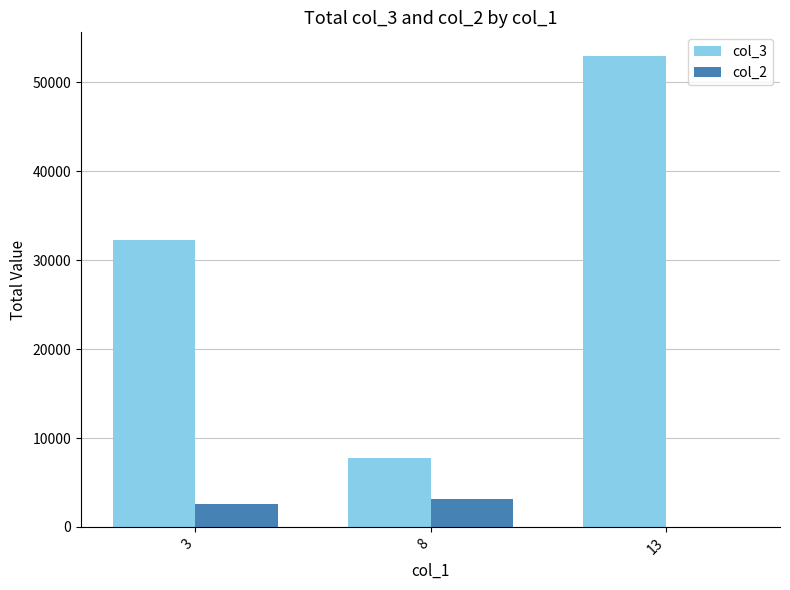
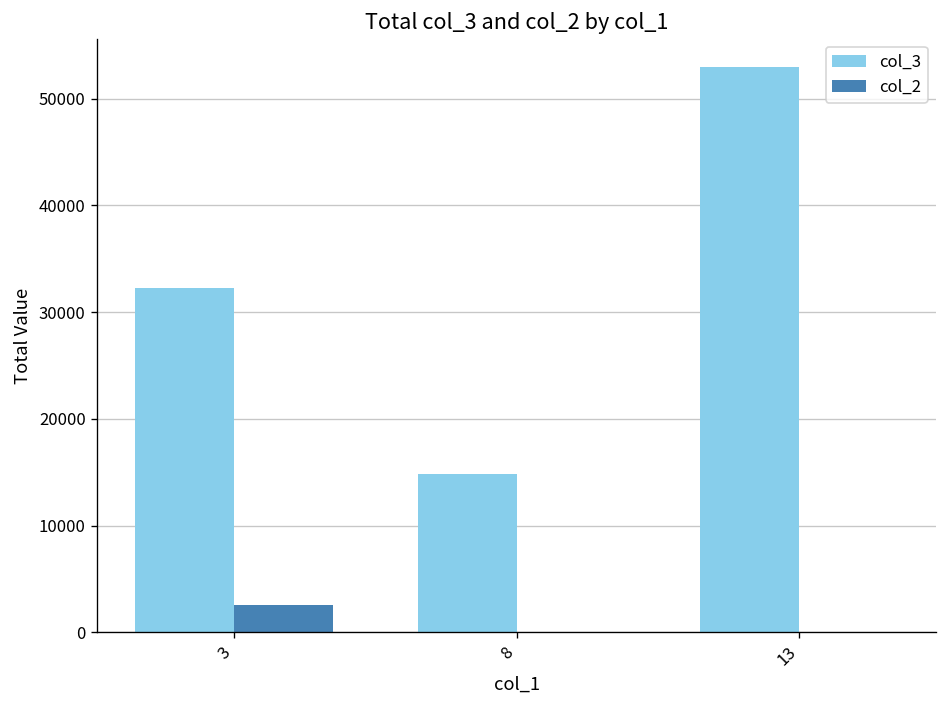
col_3, 8: 8000 -> 15000
col_2, 8: 3000 -> 0
